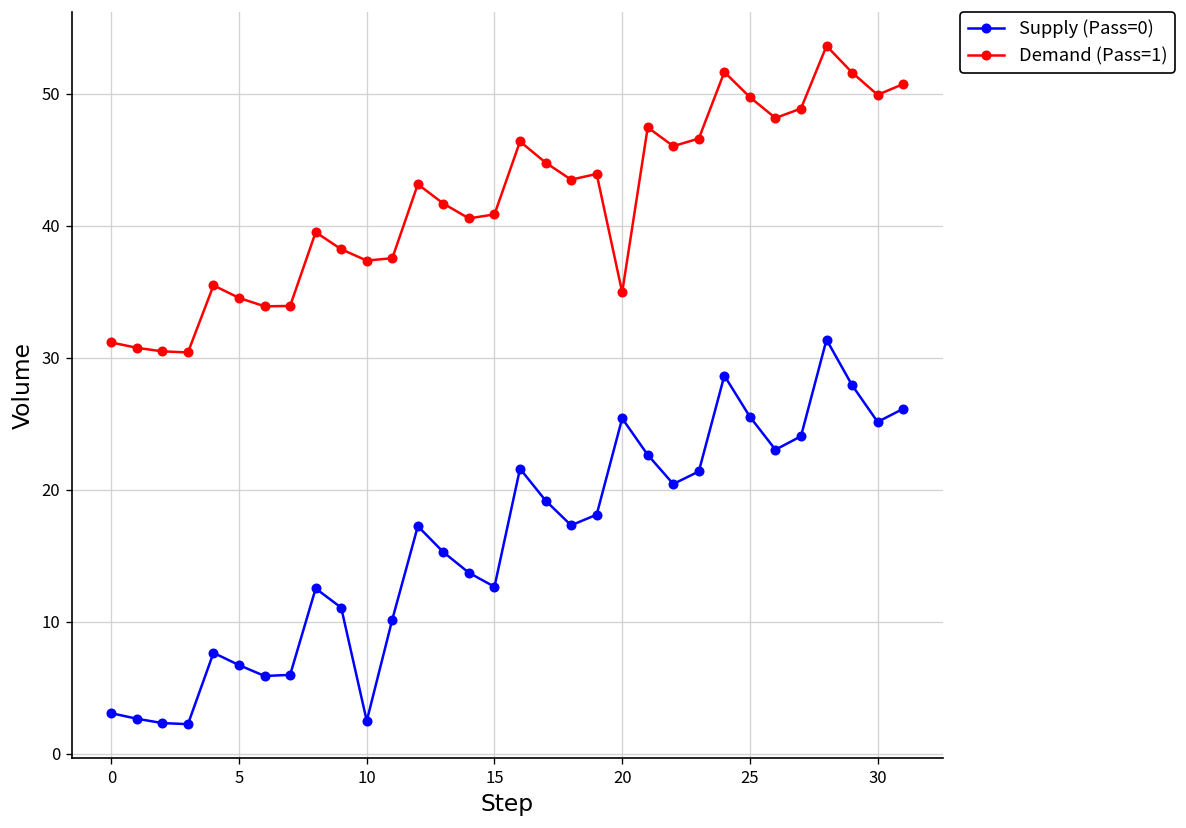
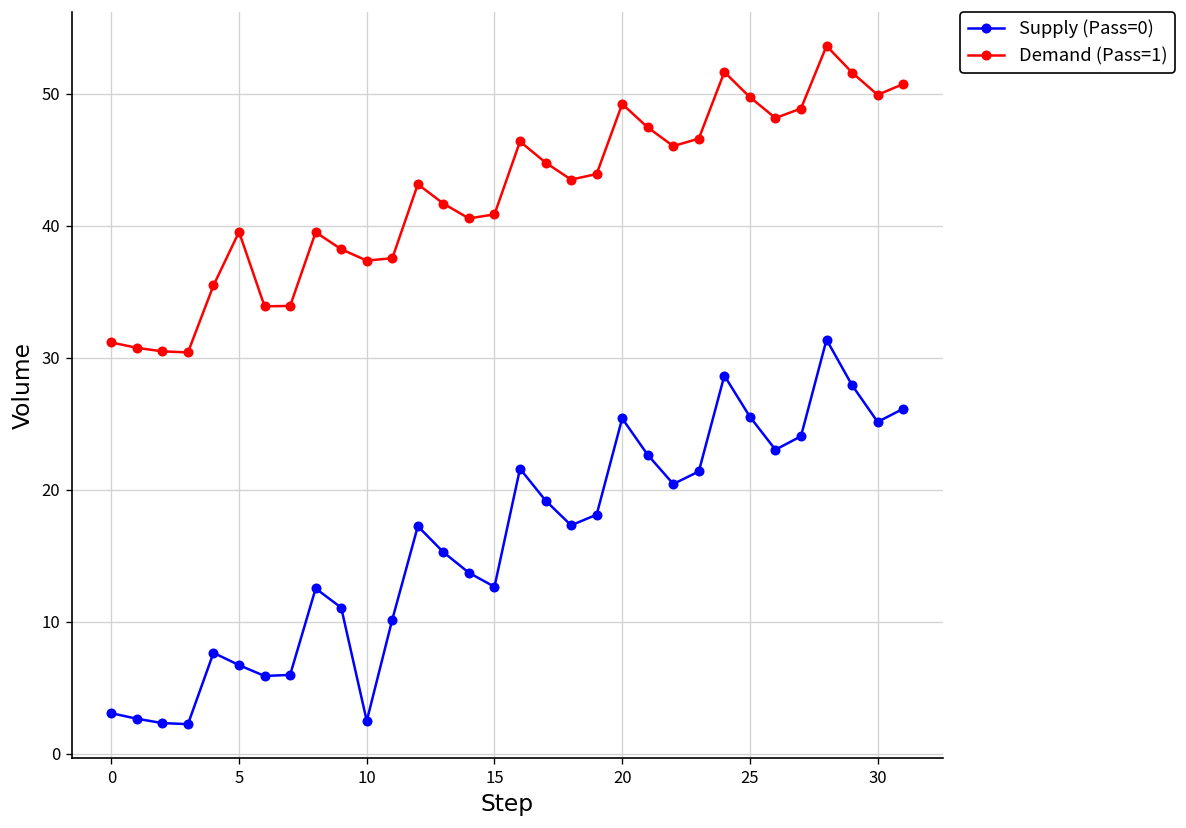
Demand (Pass=1), 5: 34.5 -> 39.5
Demand (Pass=1), 20: 35.0 -> 49.2
